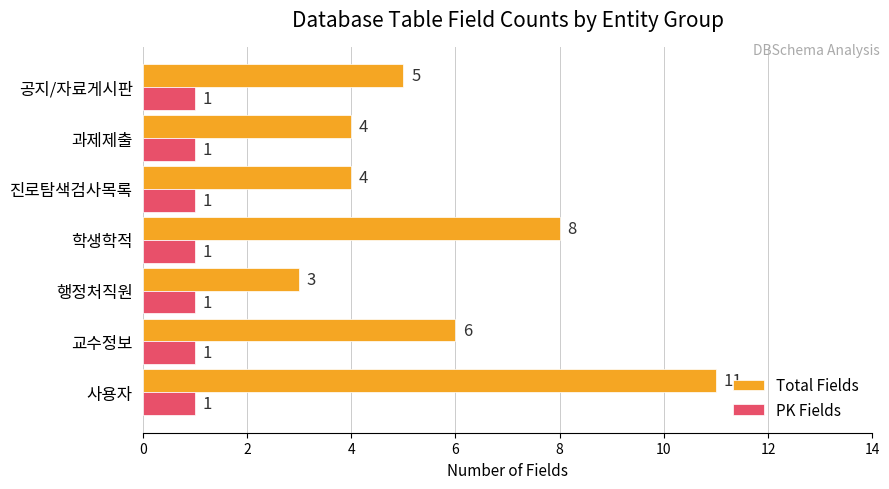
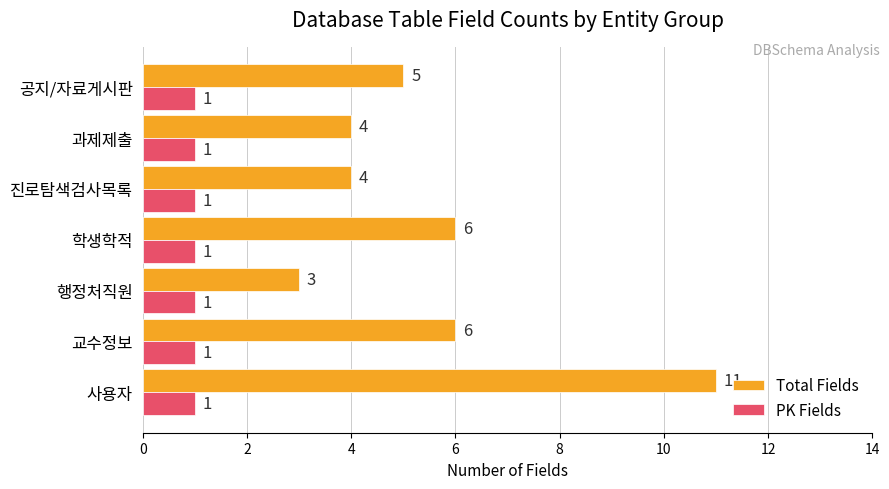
Total Fields, 학생학적: 8 -> 6
